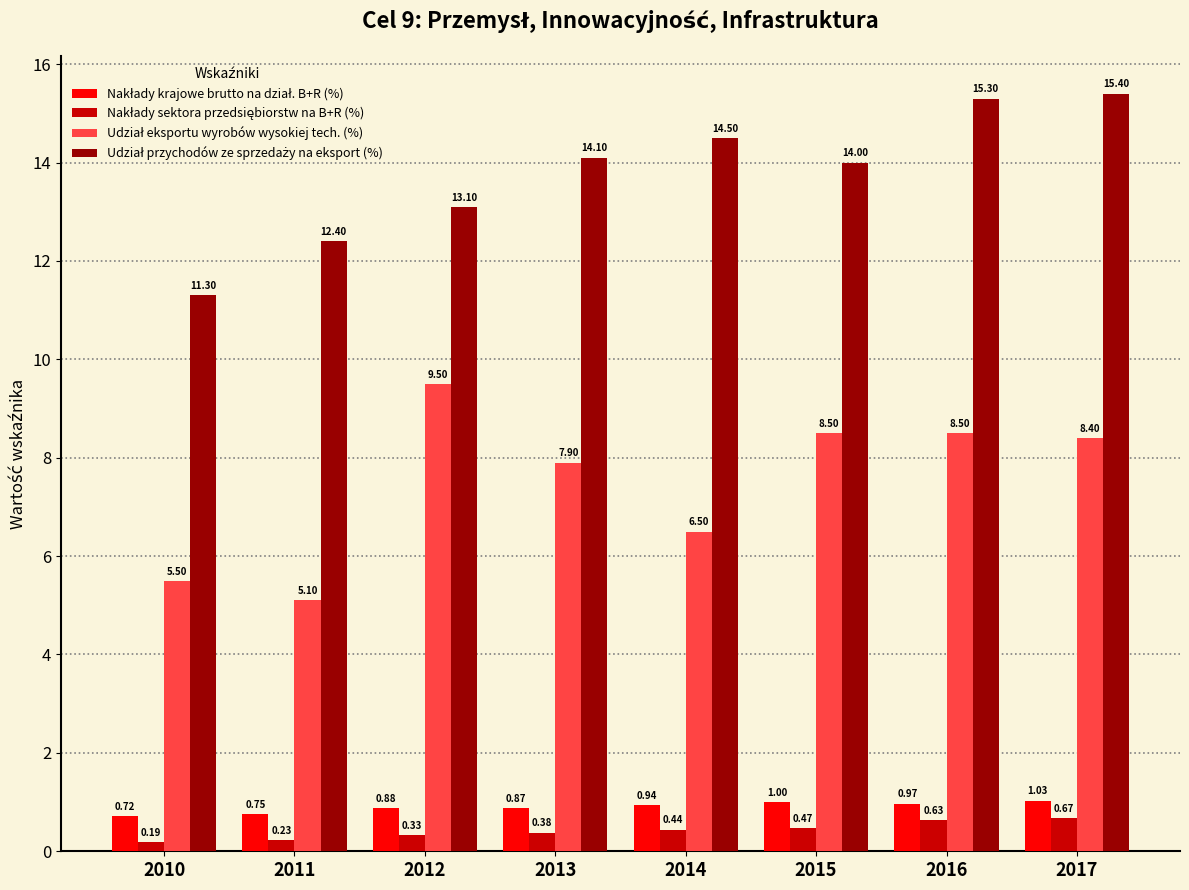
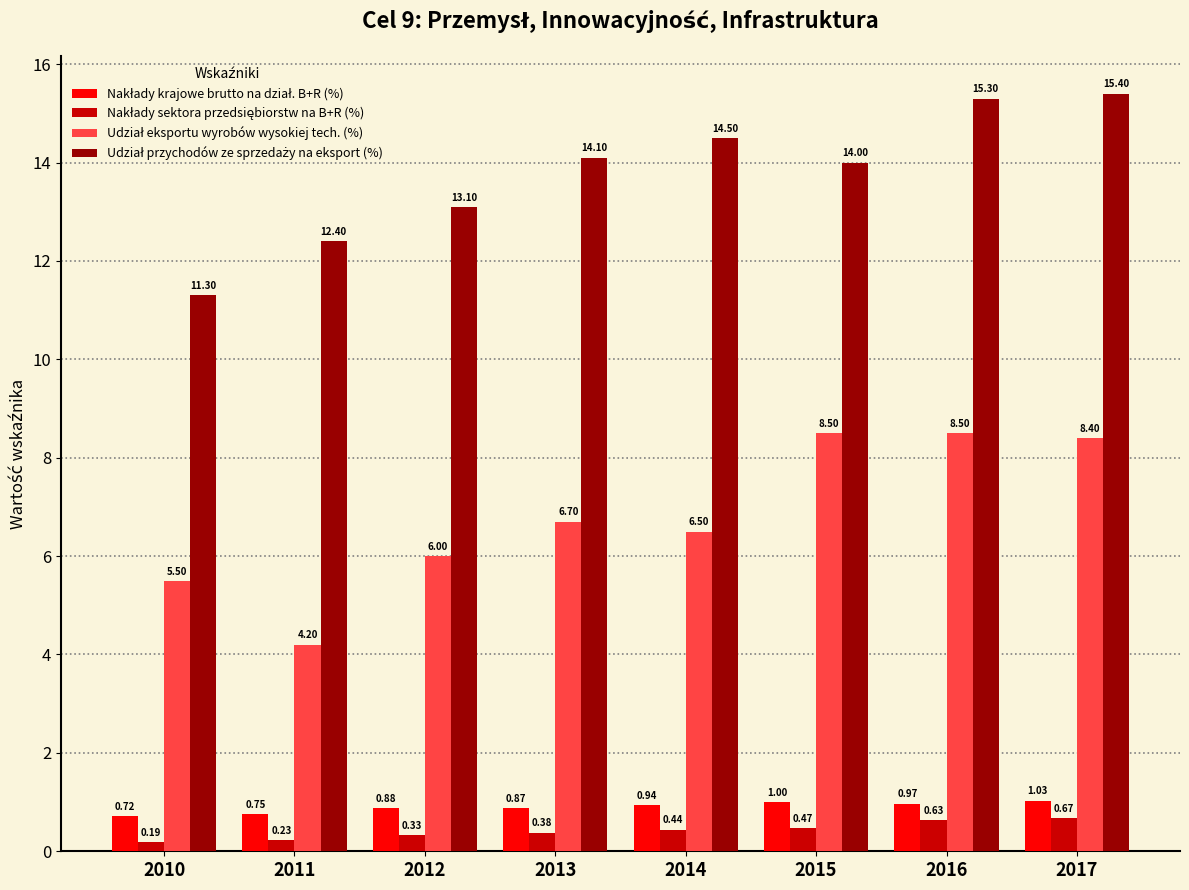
Udział eksportu wyrobów wysokiej tech. (%), 2011: 5.10 -> 4.20
Udział eksportu wyrobów wysokiej tech. (%), 2012: 9.50 -> 6.00
Udział eksportu wyrobów wysokiej tech. (%), 2013: 7.90 -> 6.70
